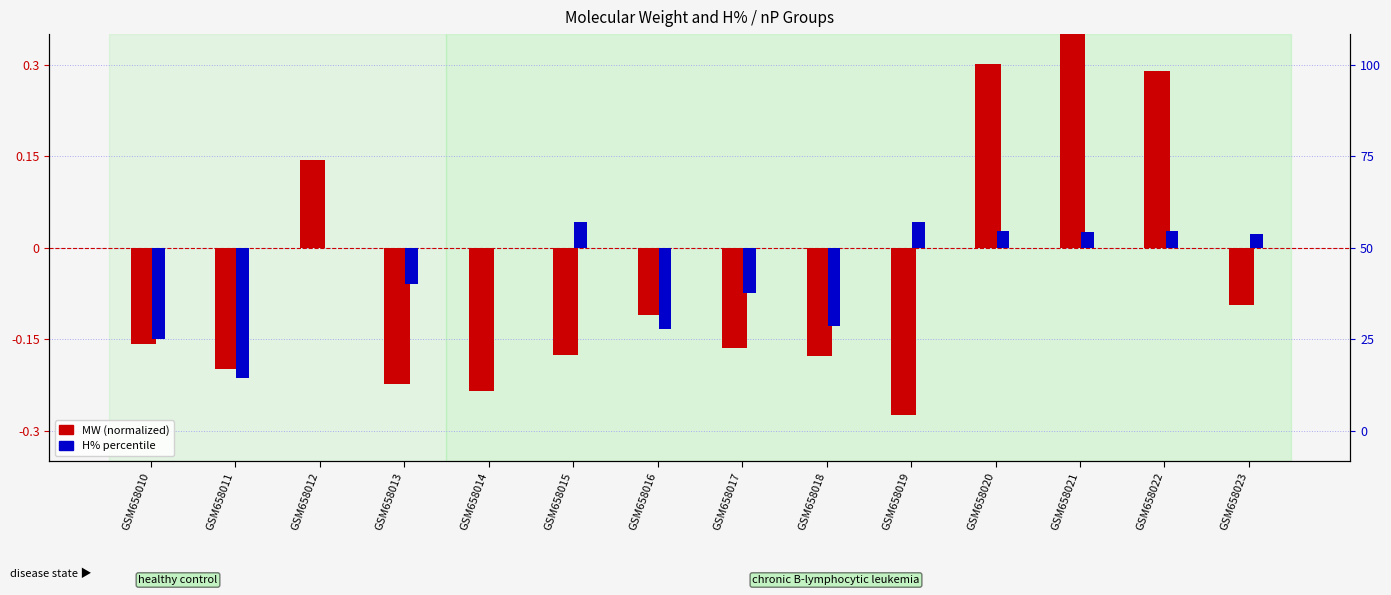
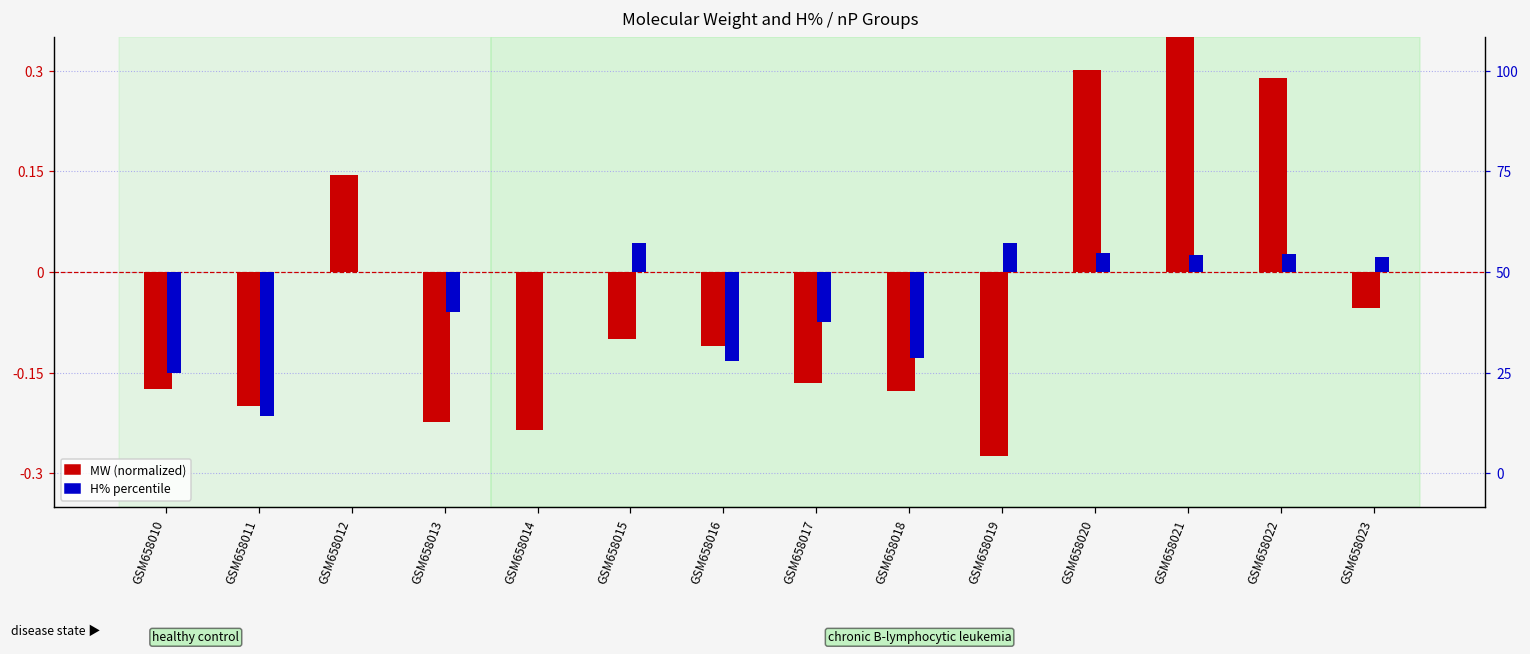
MW (normalized), GSM658010: -0.16 -> -0.17
MW (normalized), GSM658015: -0.18 -> -0.10
MW (normalized), GSM658023: -0.09 -> -0.05
